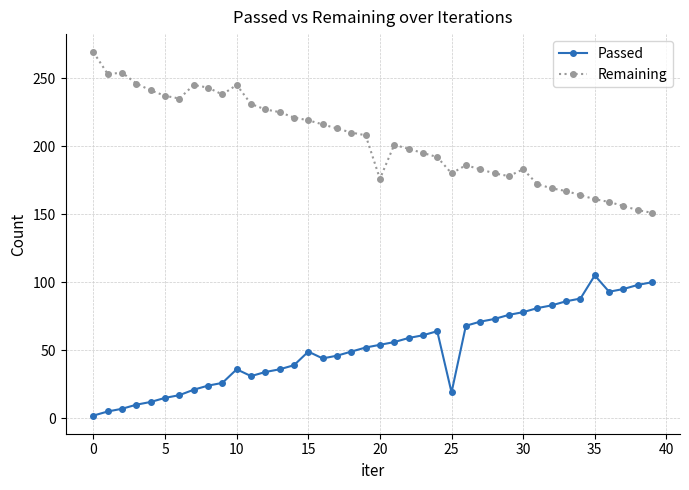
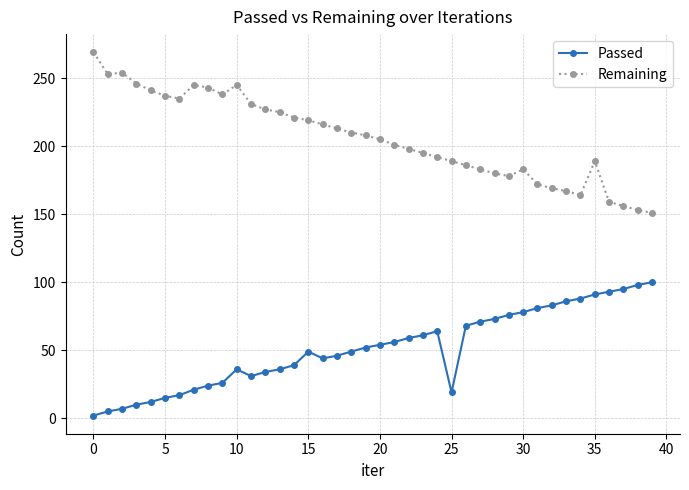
Remaining, 20: 176 -> 205
Remaining, 25: 180 -> 189
Passed, 35: 105 -> 91
Remaining, 35: 161 -> 189
